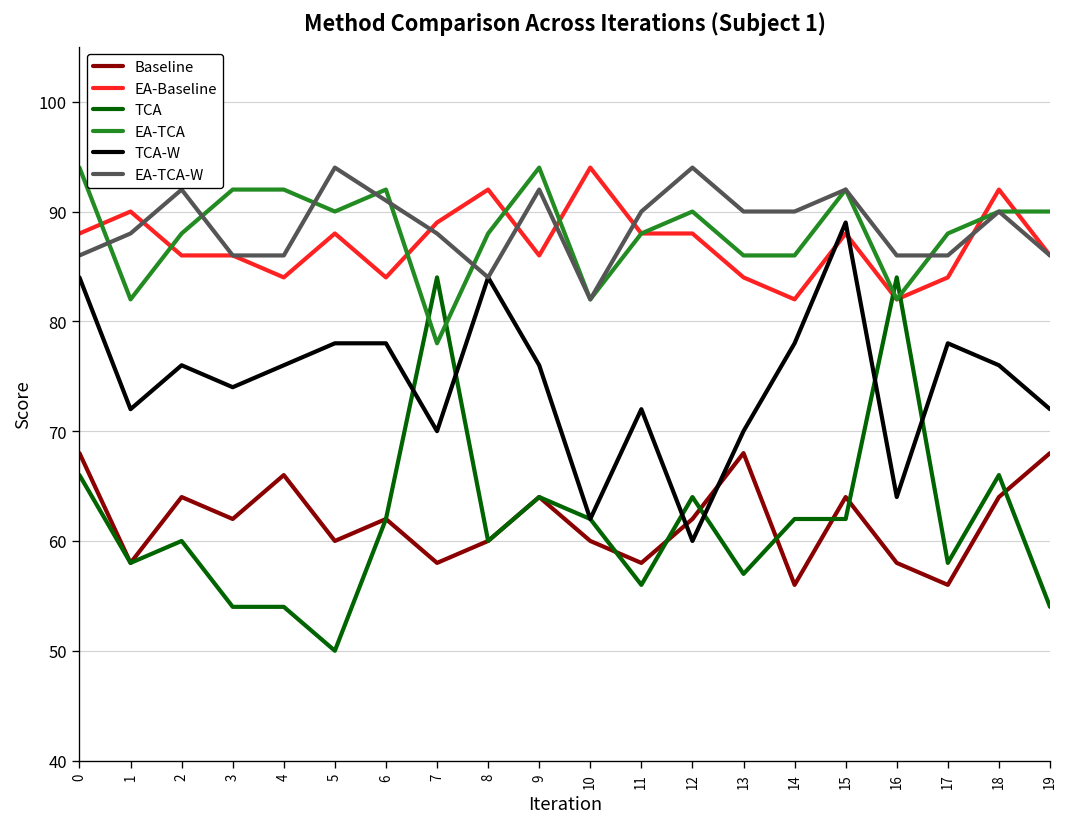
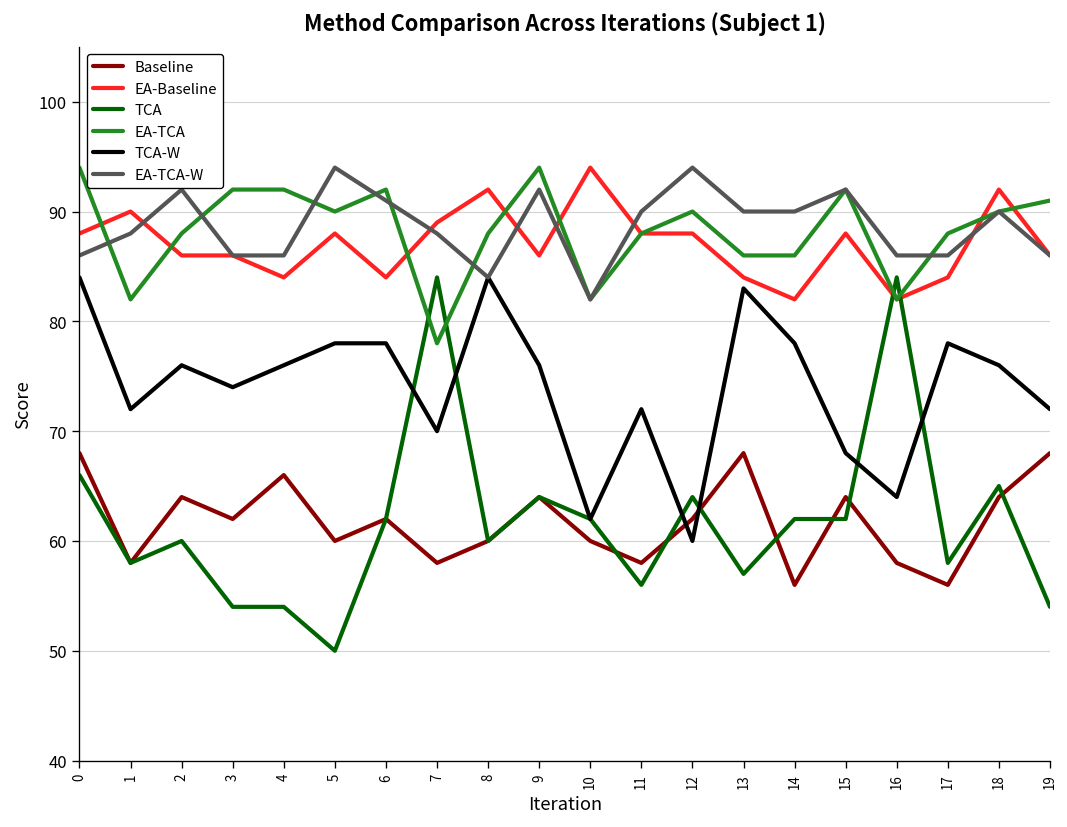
TCA-W, 13: 70 -> 83
TCA-W, 15: 89 -> 68
TCA, 18: 66 -> 65
EA-TCA, 19: 90 -> 91
